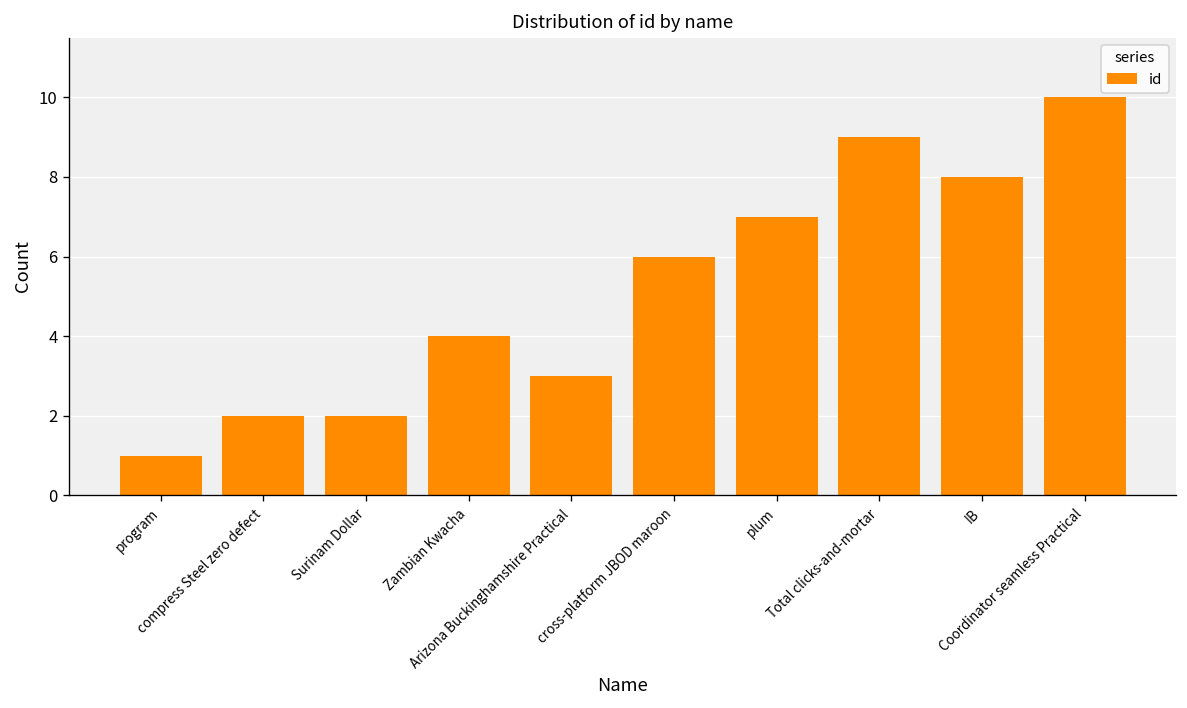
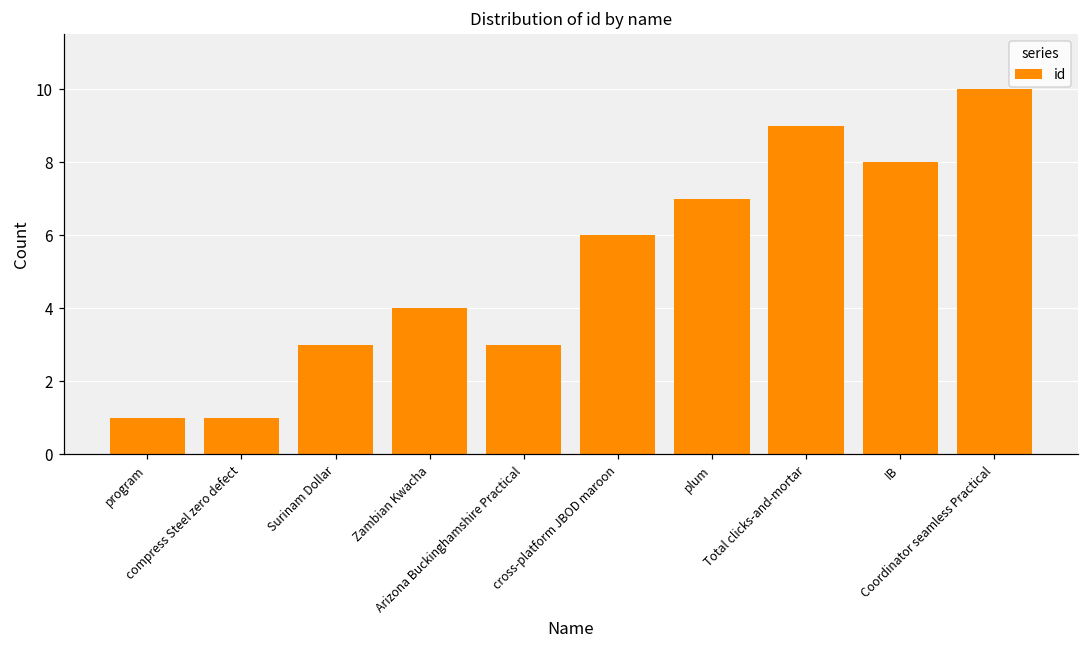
compress Steel zero defect: 2 -> 1
Surinam Dollar: 2 -> 3
